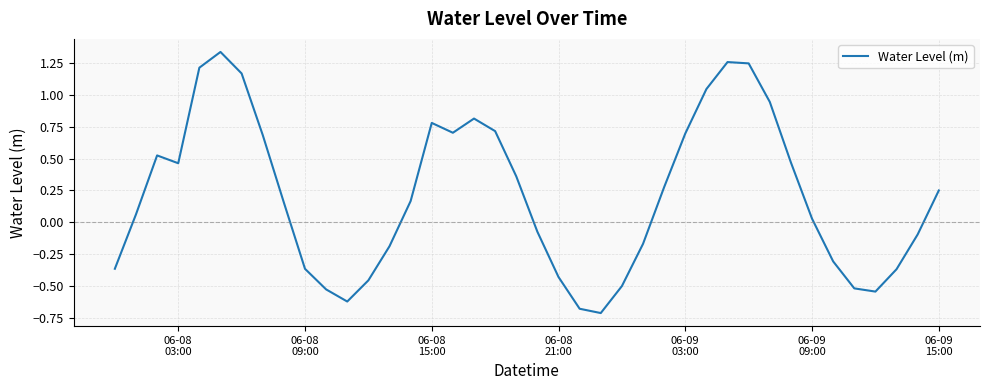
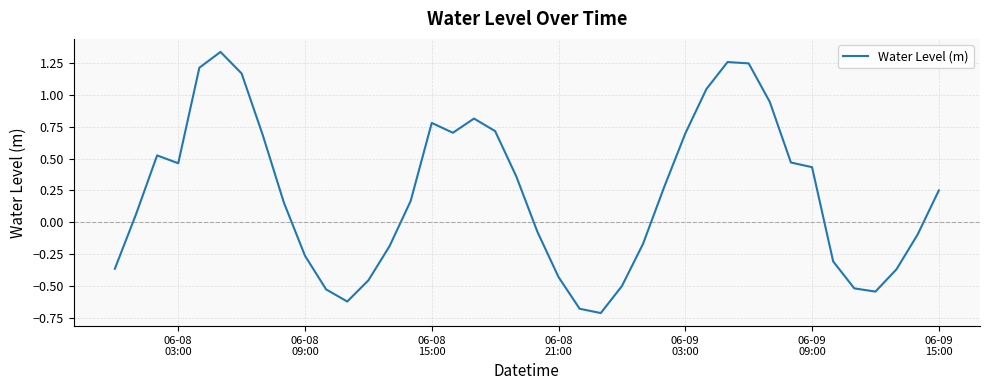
06-08 09:00: -0.36 -> -0.26
06-09 09:00: 0.03 -> 0.43
